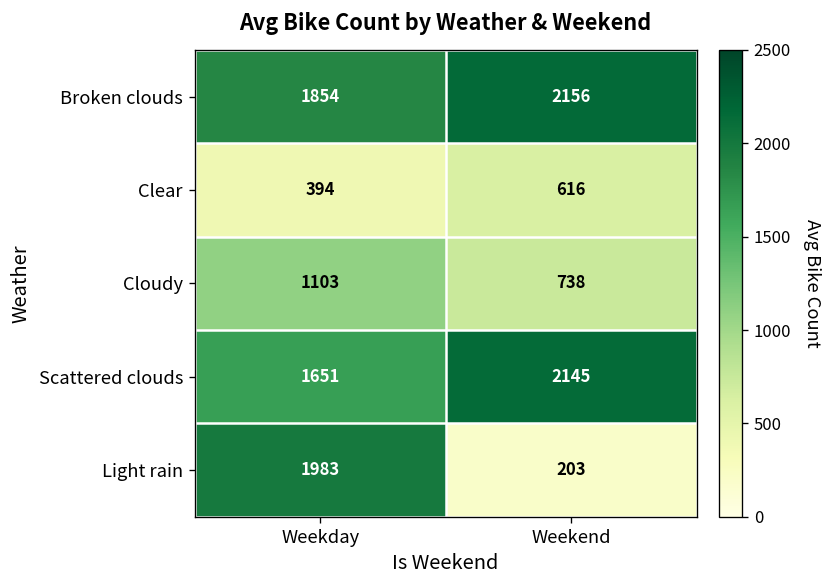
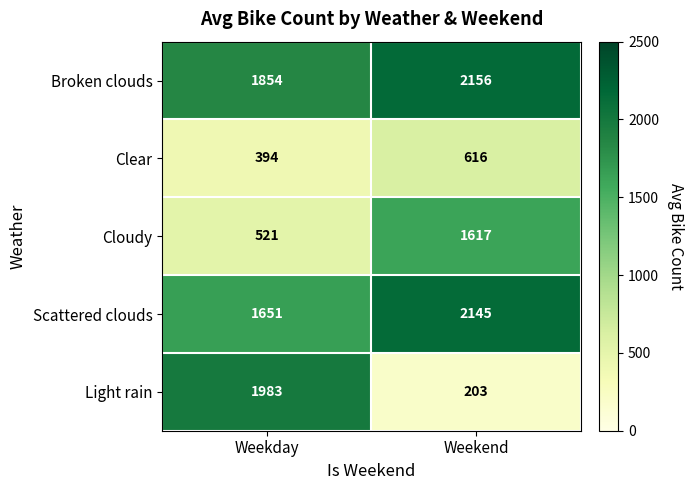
Cloudy, Weekday: 1103 -> 521
Cloudy, Weekend: 738 -> 1617
